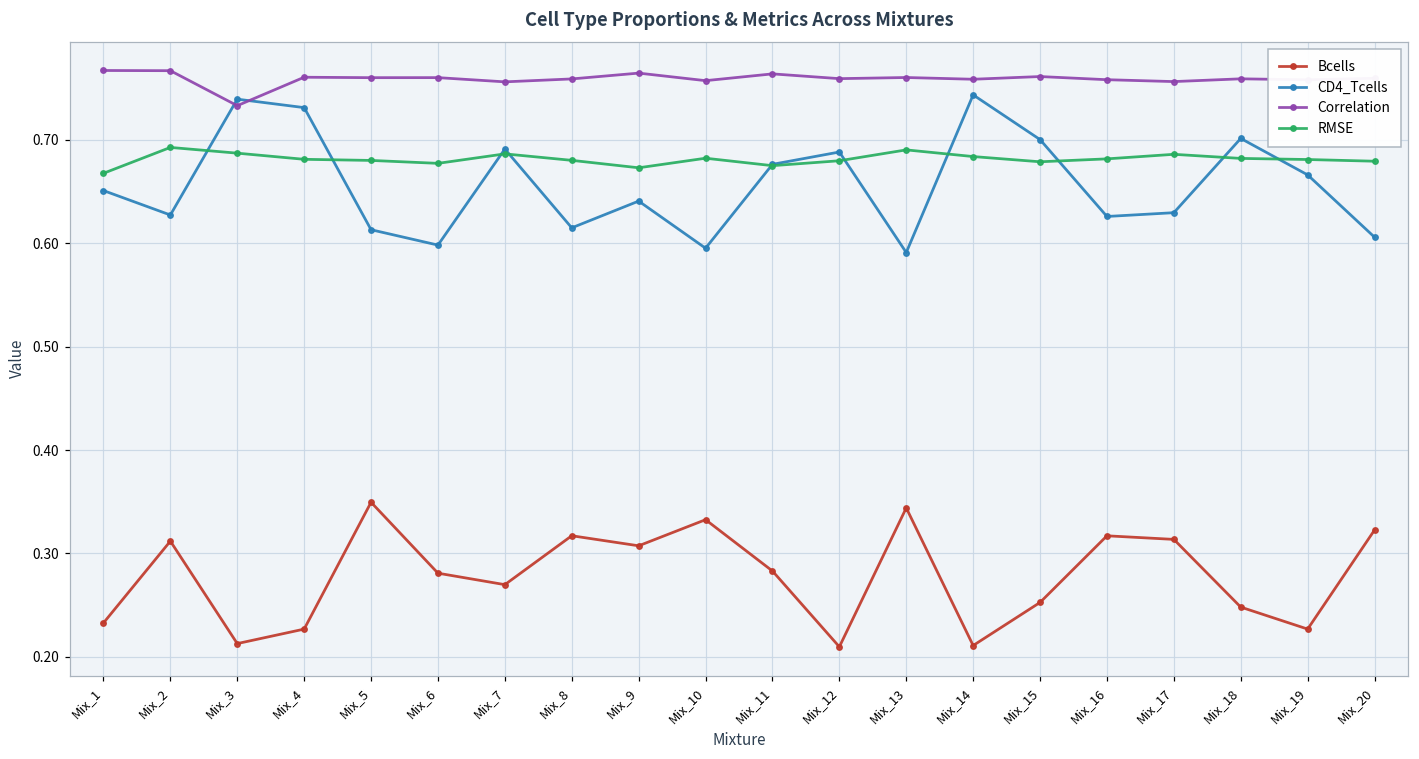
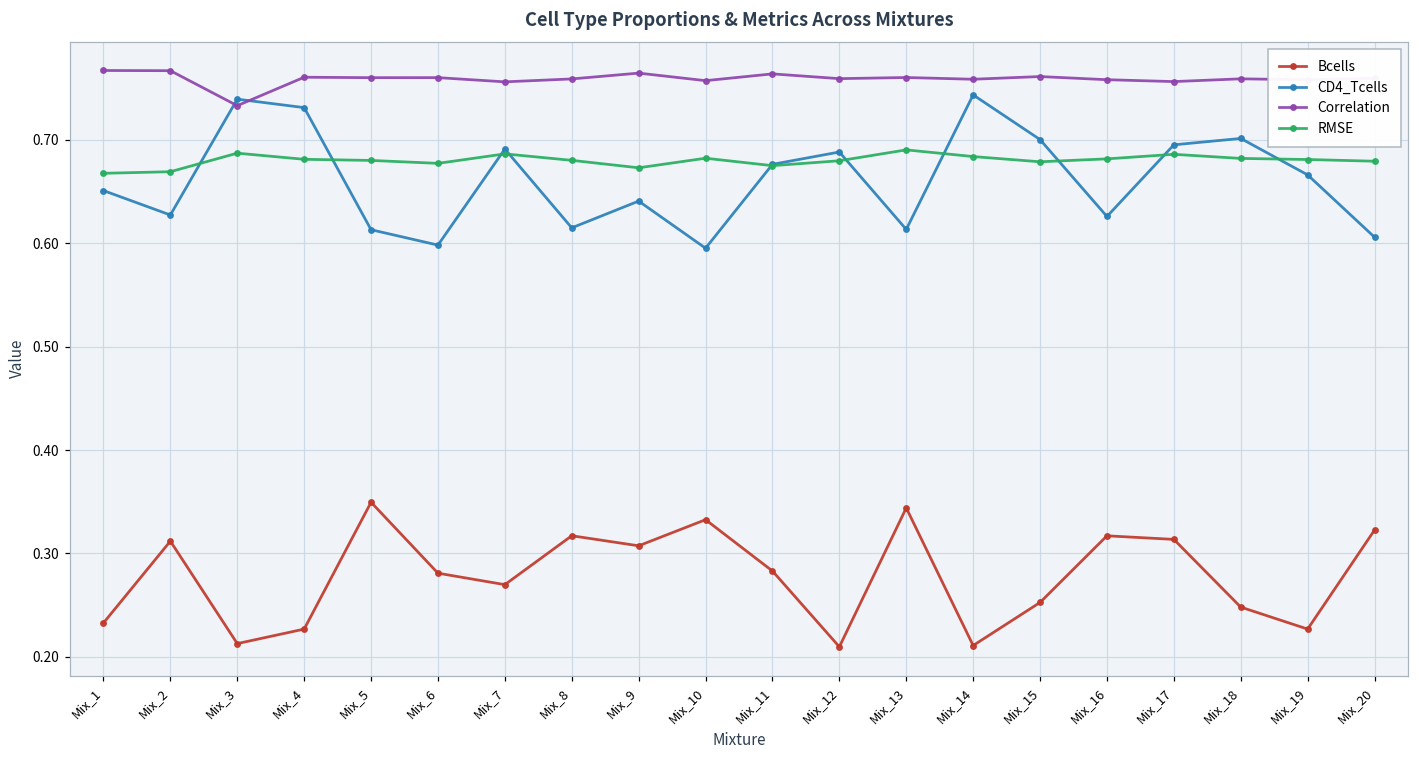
RMSE, Mix_2: 0.69 -> 0.67
CD4_Tcells, Mix_13: 0.59 -> 0.61
CD4_Tcells, Mix_17: 0.63 -> 0.69
